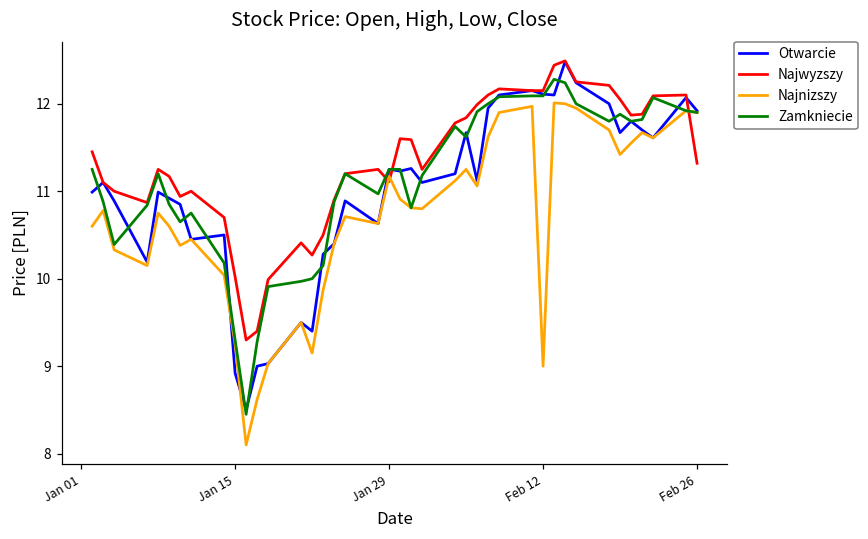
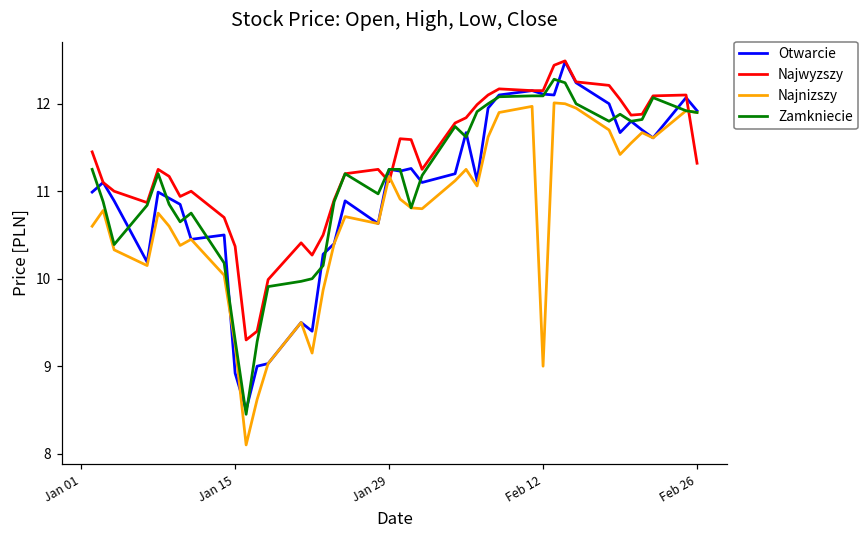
Najwyzszy, Jan 15: 10.0 -> 10.4
